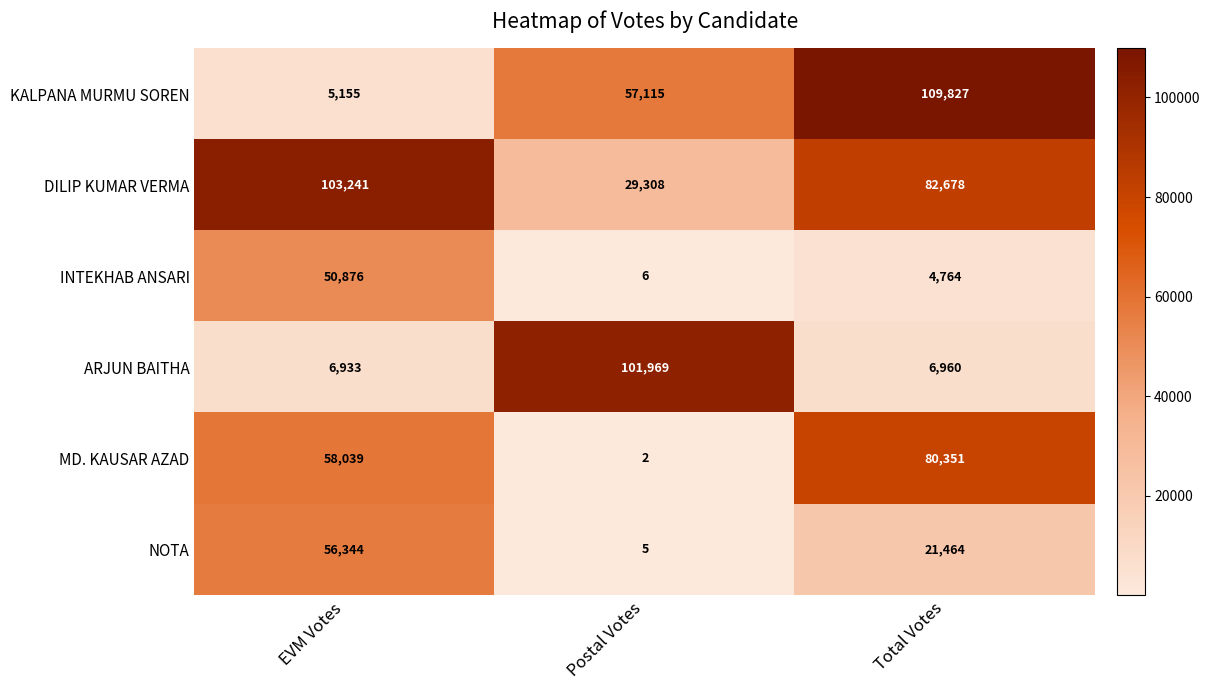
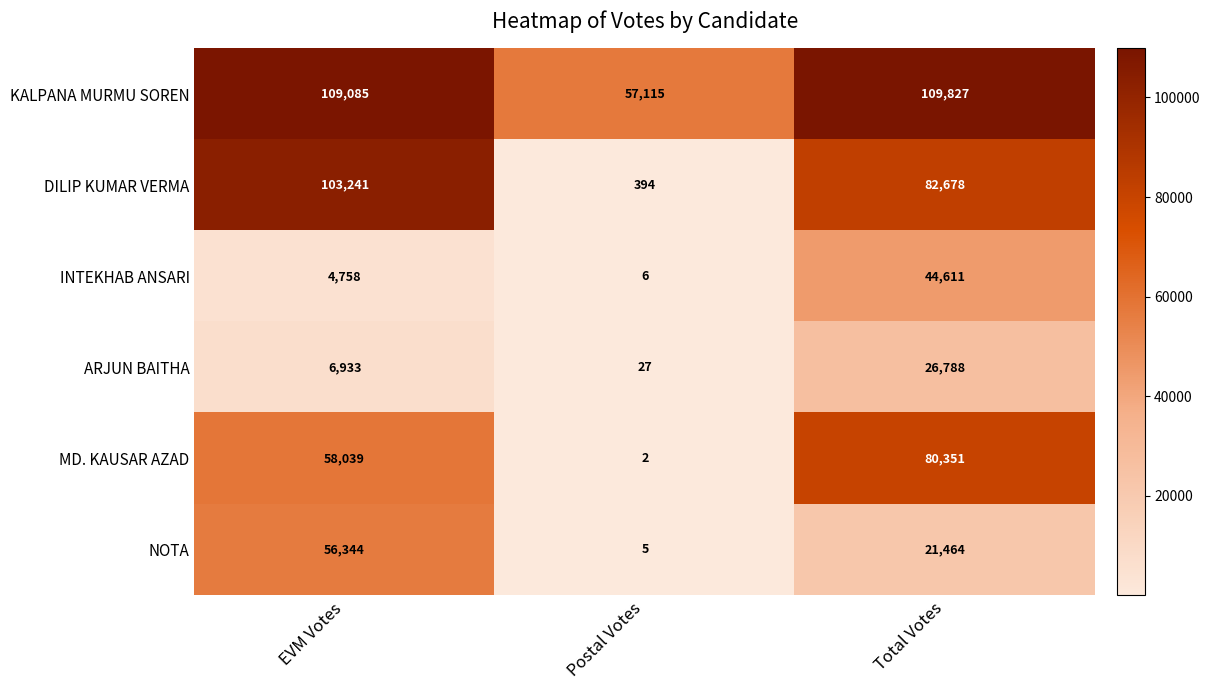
KALPANA MURMU SOREN, EVM Votes: 5,155 -> 109,085
DILIP KUMAR VERMA, Postal Votes: 29,308 -> 394
INTEKHAB ANSARI, EVM Votes: 50,876 -> 4,758
INTEKHAB ANSARI, Total Votes: 4,764 -> 44,611
ARJUN BAITHA, Postal Votes: 101,969 -> 27
ARJUN BAITHA, Total Votes: 6,960 -> 26,788
